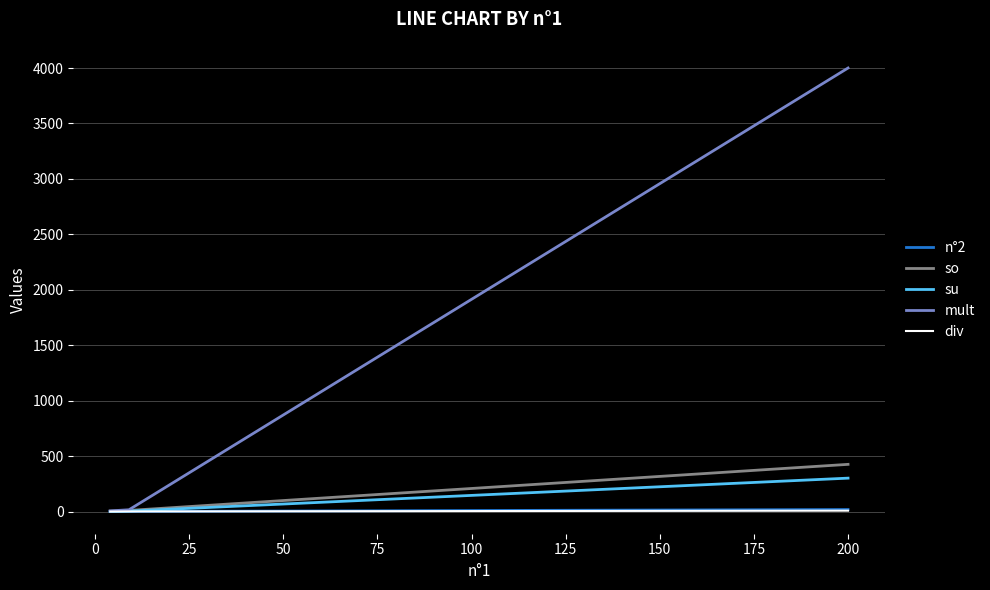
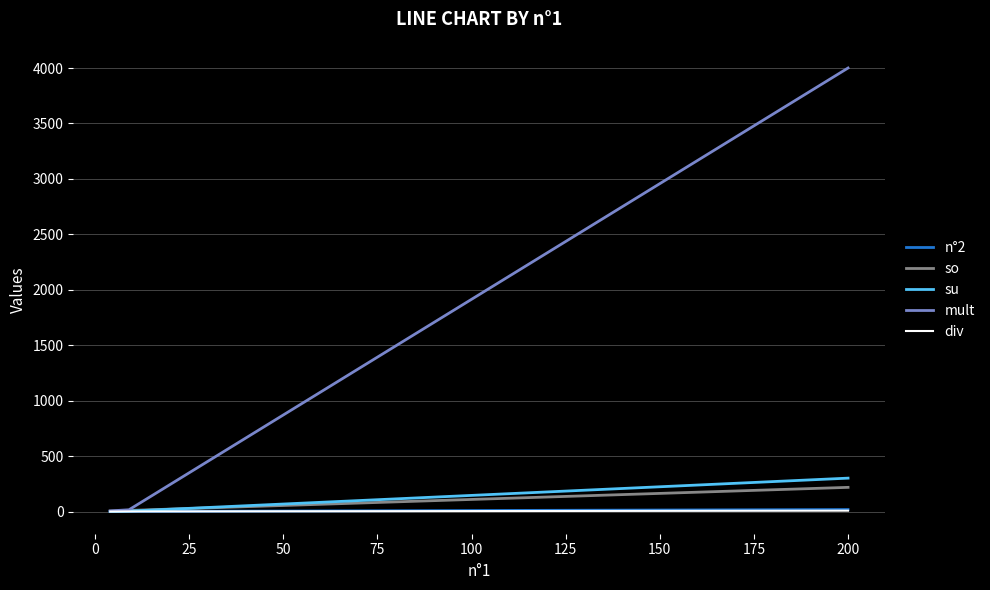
so, 200: 430 -> 220
